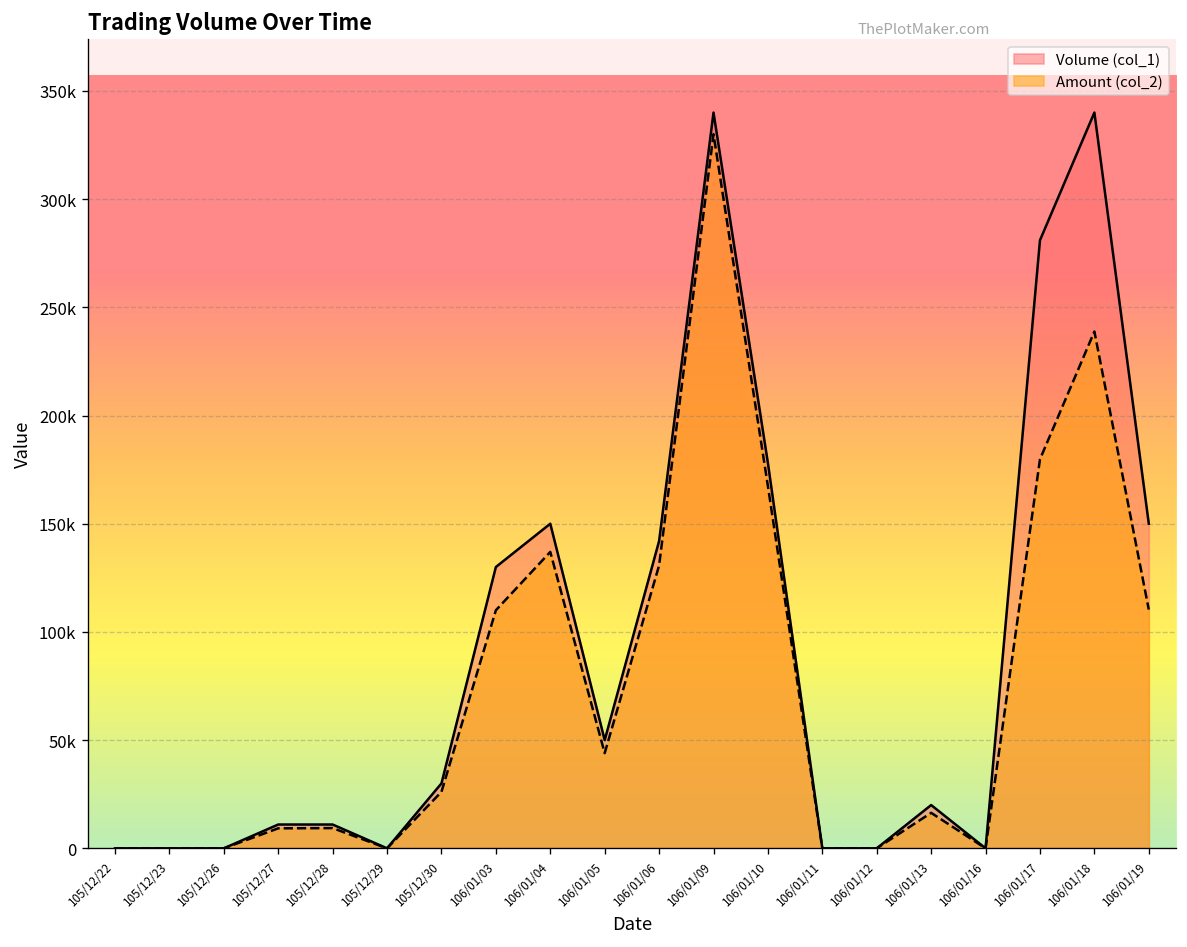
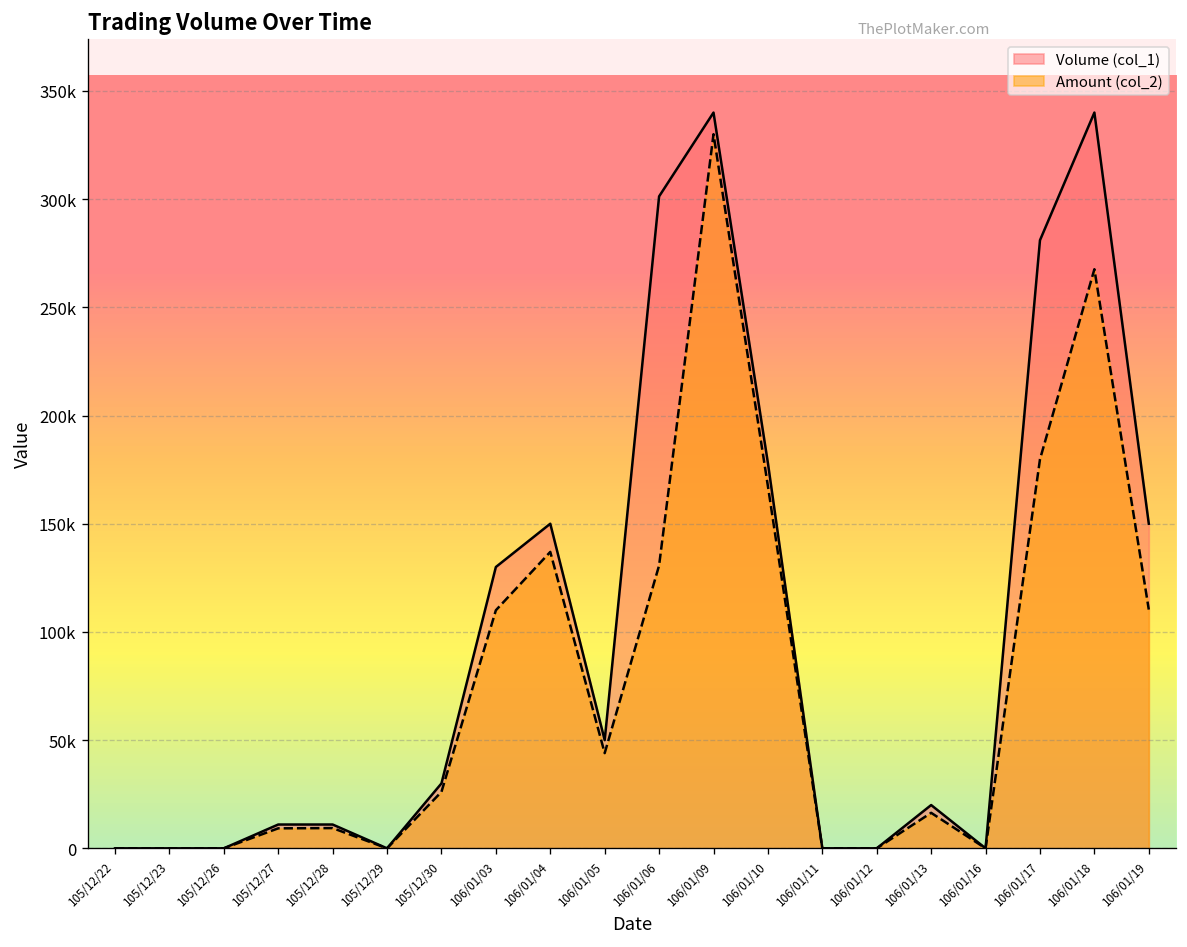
Volume (col_1), 106/01/06: 142000 -> 301000
Amount (col_2), 106/01/18: 239000 -> 268000
